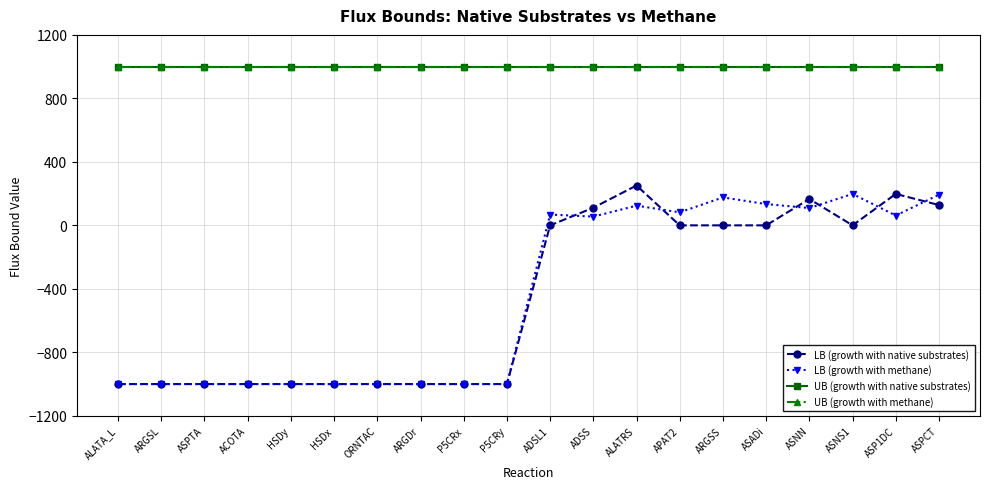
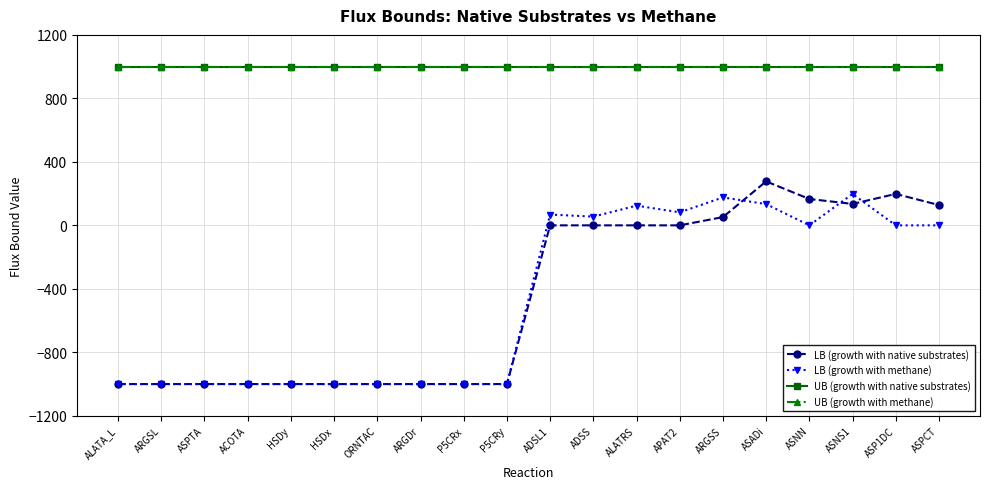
LB (growth with native substrates), ADSS: 110 -> 0
LB (growth with native substrates), ALATRS: 250 -> 0
LB (growth with native substrates), ARGSS: 0 -> 50
LB (growth with native substrates), ASADi: 0 -> 280
LB (growth with methane), ASNN: 110 -> 0
LB (growth with native substrates), ASNS1: 0 -> 140
LB (growth with methane), ASP1DC: 60 -> 0
LB (growth with methane), ASPCT: 190 -> 0
